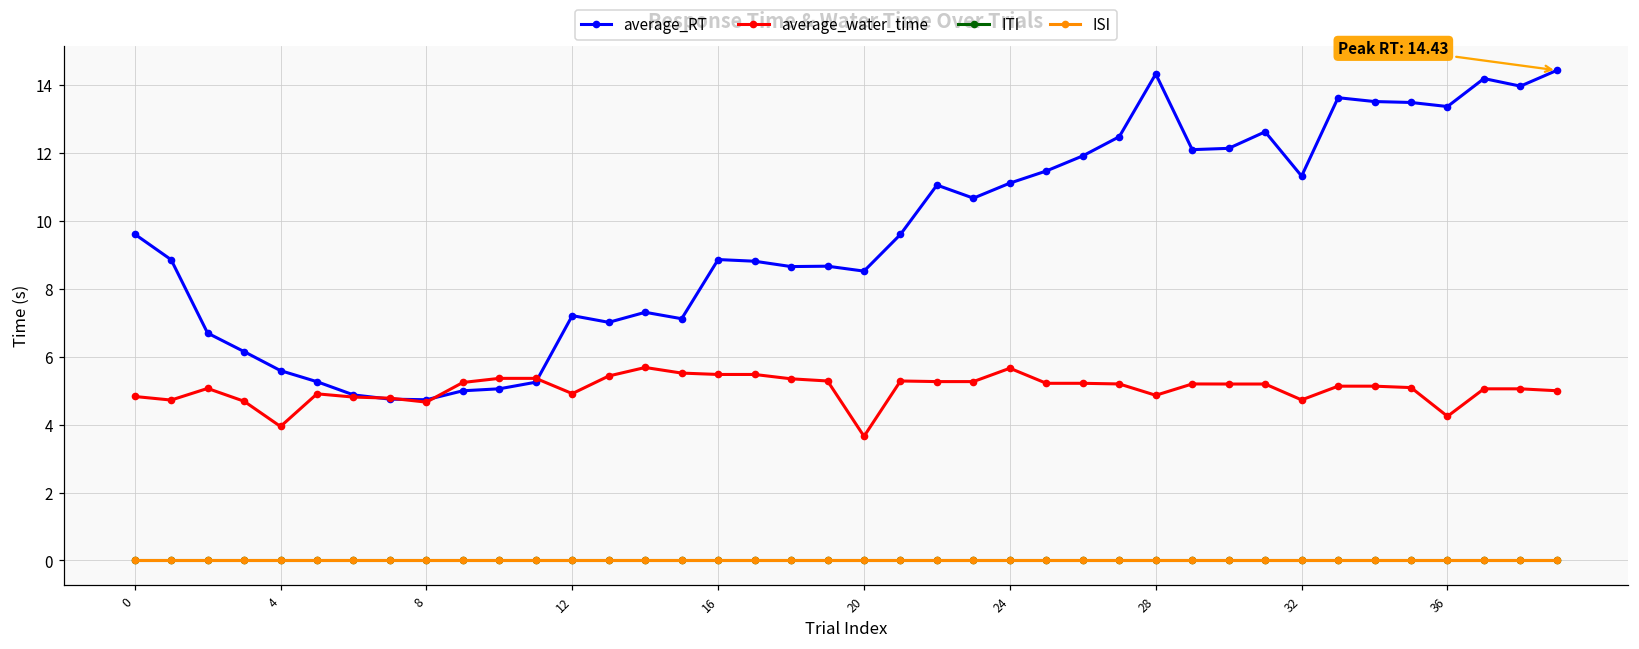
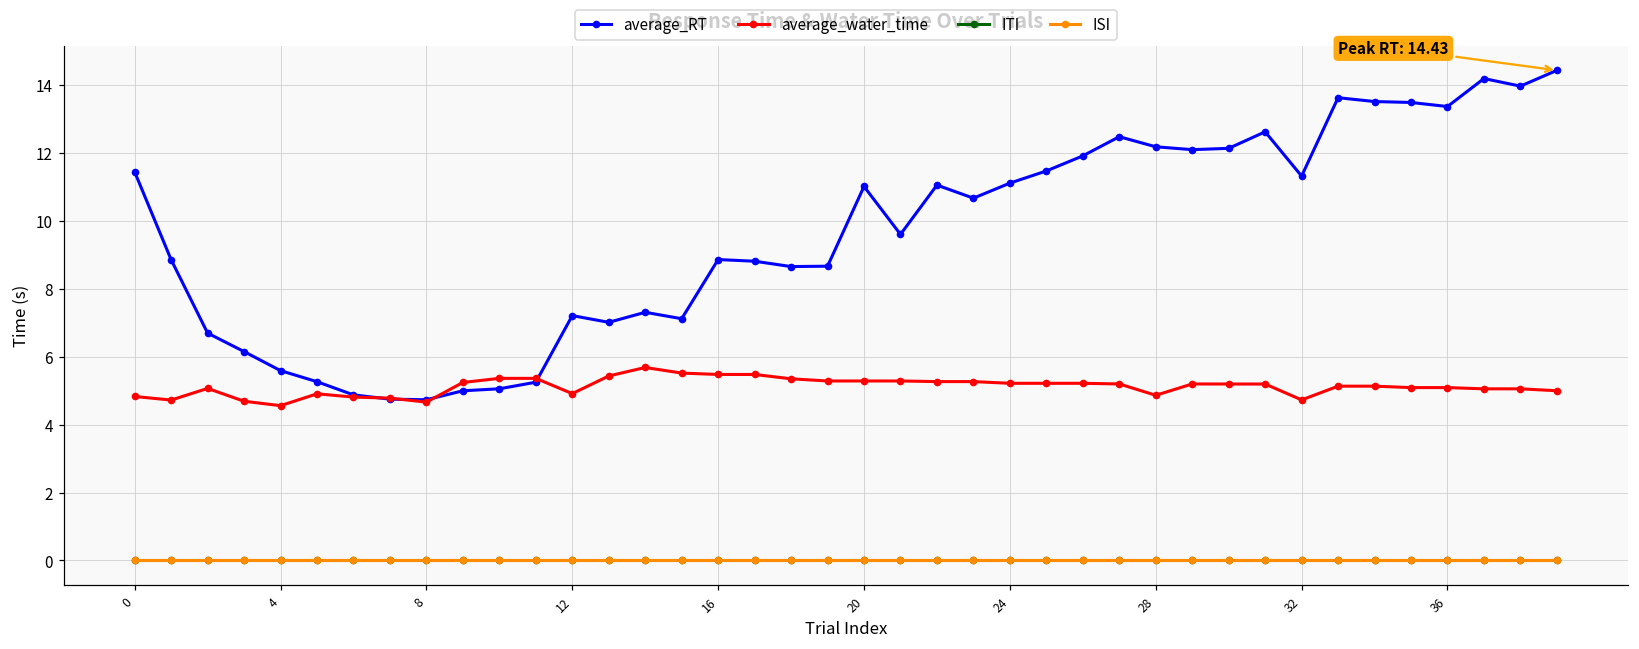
average_RT, 0: 9.6 -> 11.4
average_water_time, 4: 3.9 -> 4.6
average_RT, 20: 8.5 -> 11.0
average_water_time, 20: 3.7 -> 5.3
average_water_time, 24: 5.7 -> 5.2
average_RT, 28: 14.3 -> 12.2
average_water_time, 36: 4.2 -> 5.1
